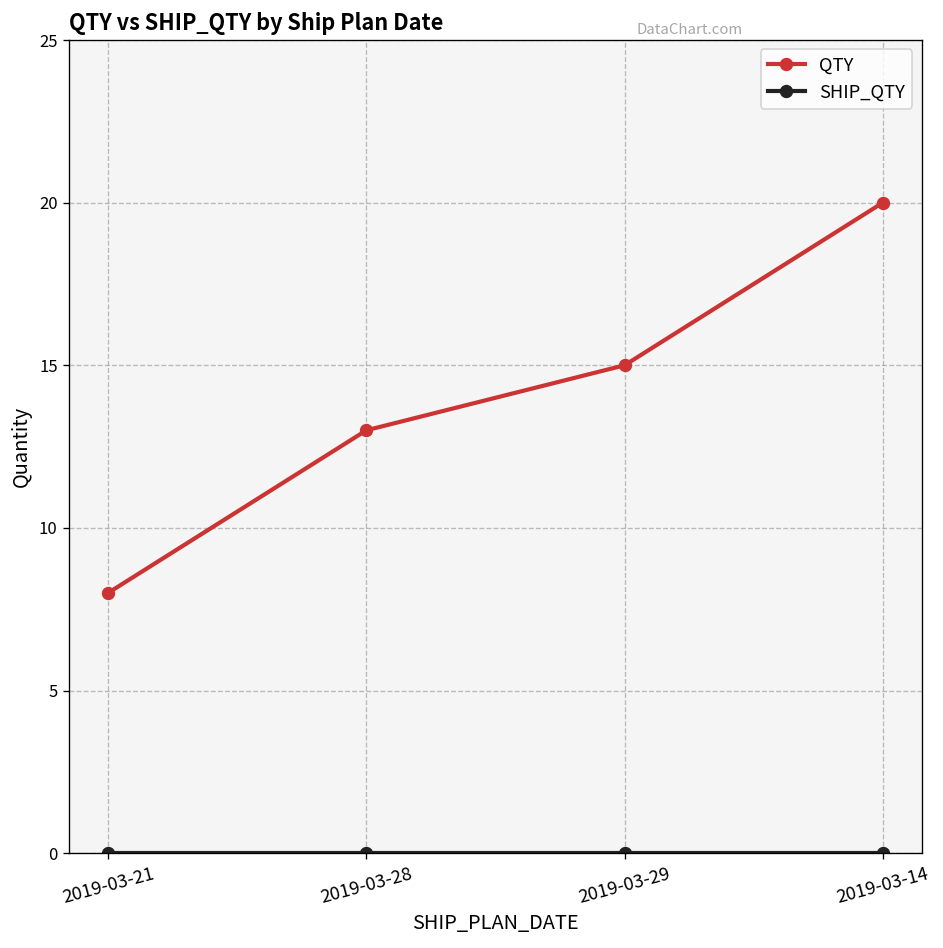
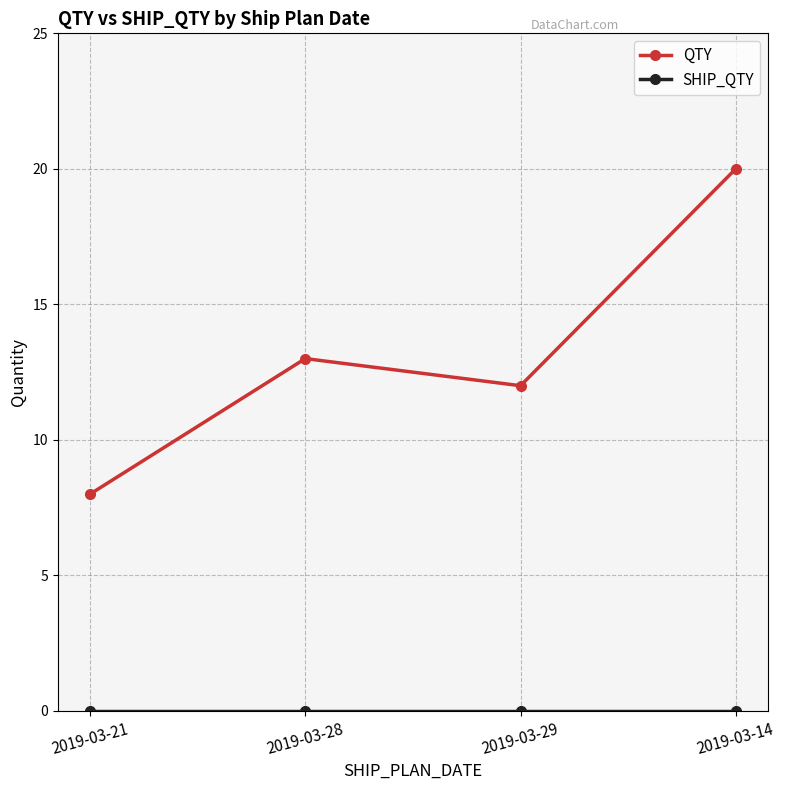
QTY, 2019-03-29: 15 -> 12
